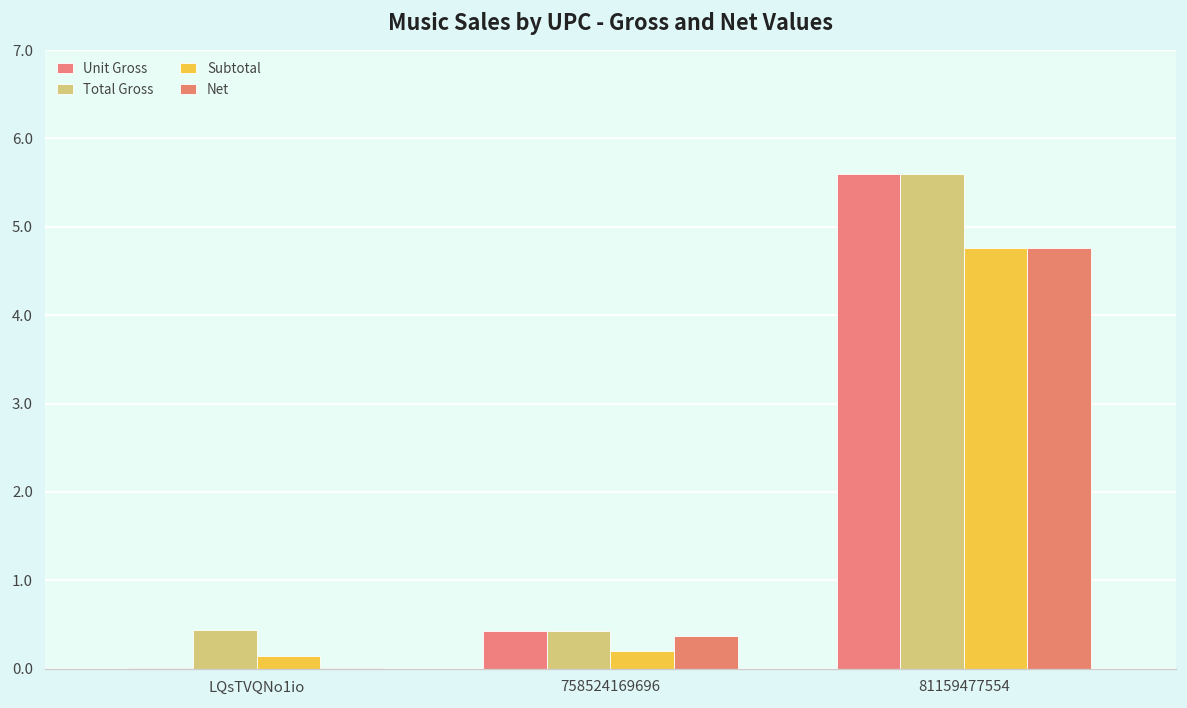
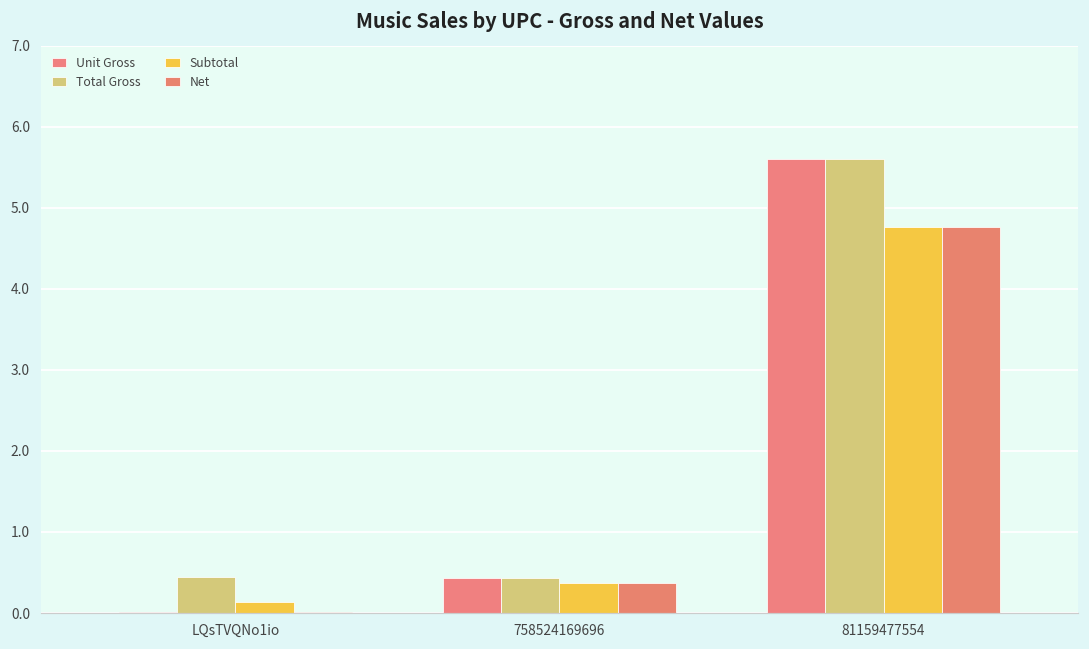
Subtotal, 758524169696: 0.2 -> 0.4
